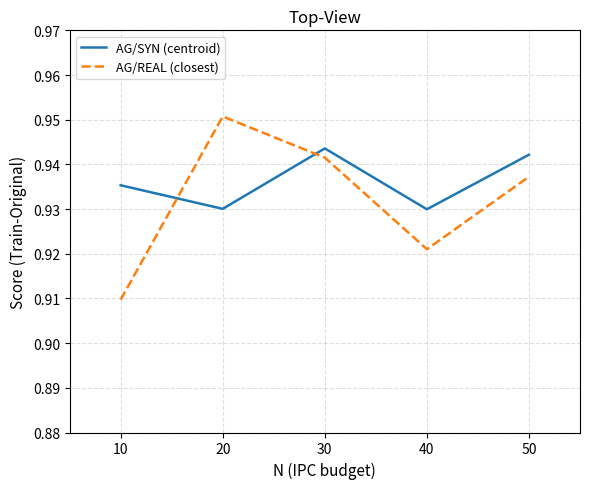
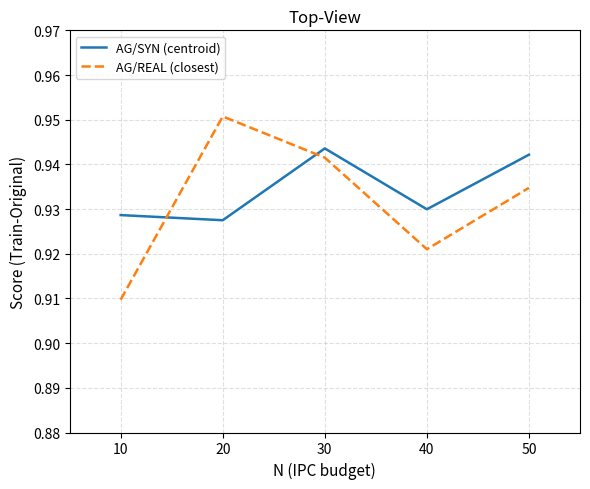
AG/SYN (centroid), 10: 0.935 -> 0.929
AG/SYN (centroid), 20: 0.930 -> 0.928
AG/REAL (closest), 50: 0.937 -> 0.935
